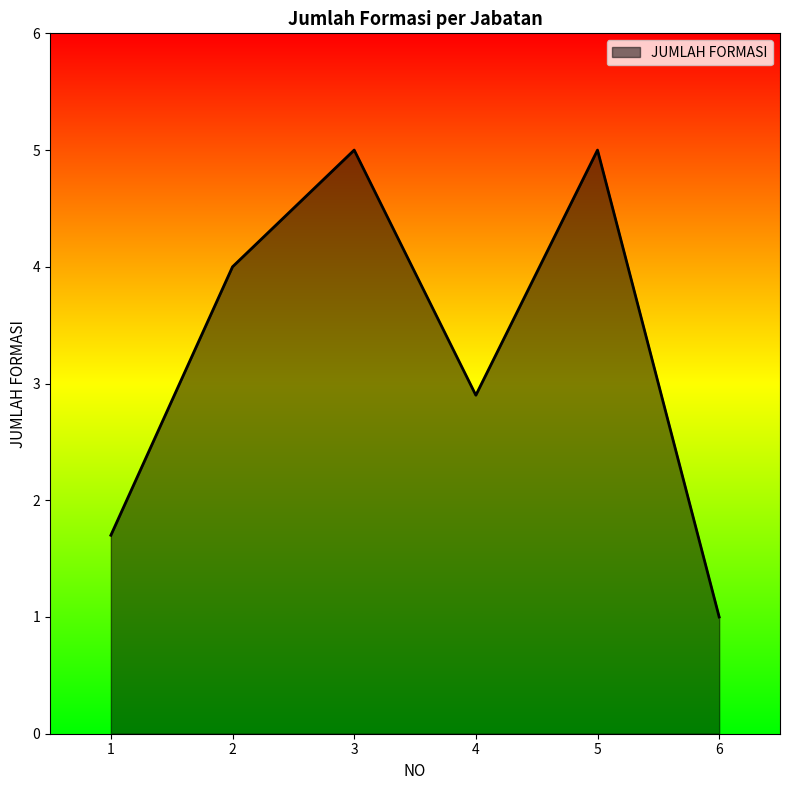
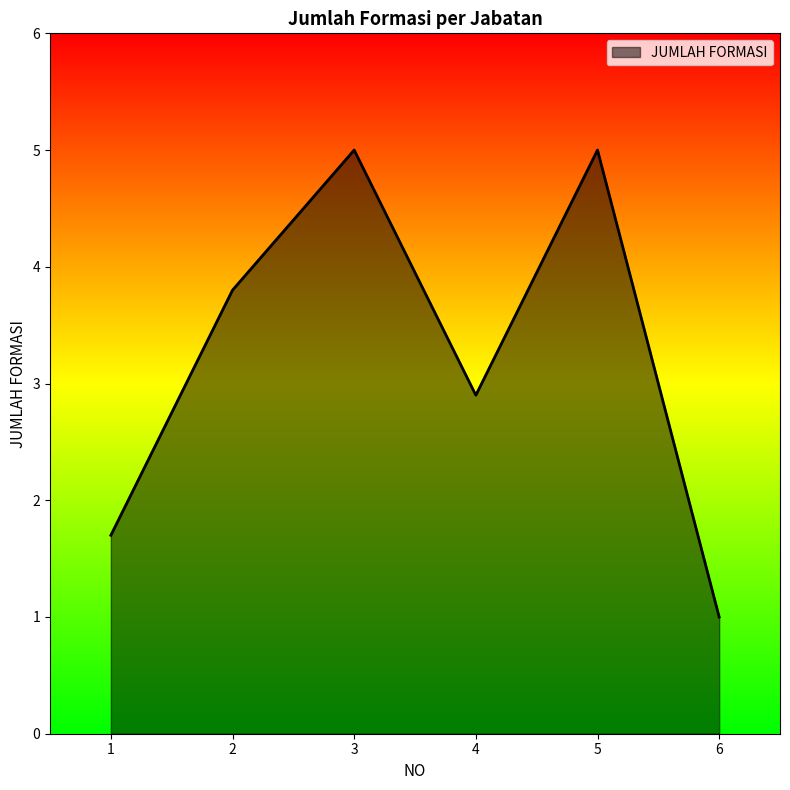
2: 4.0 -> 3.8
